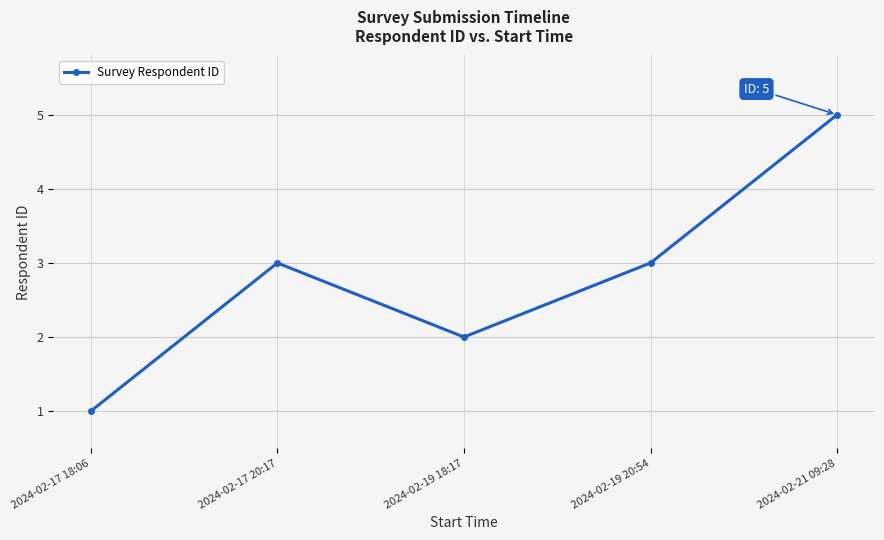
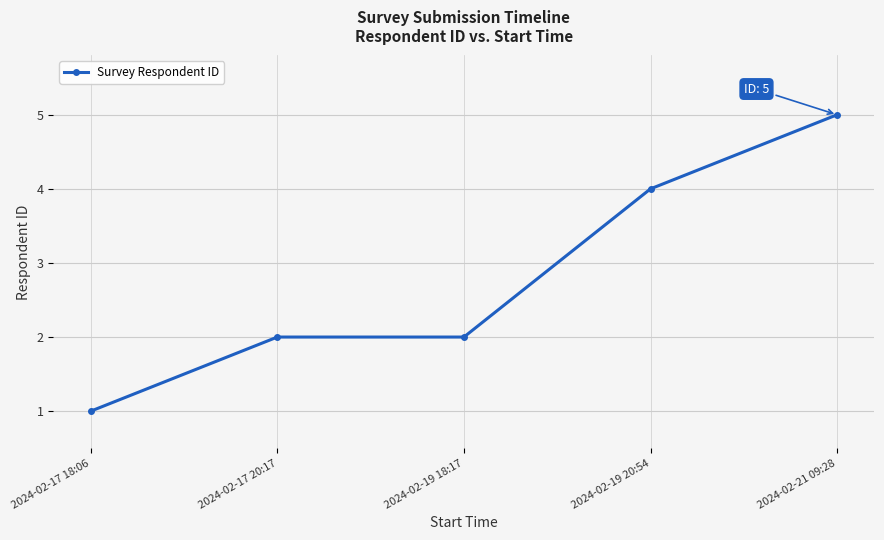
2024-02-17 20:17: 3 -> 2
2024-02-19 20:54: 3 -> 4
